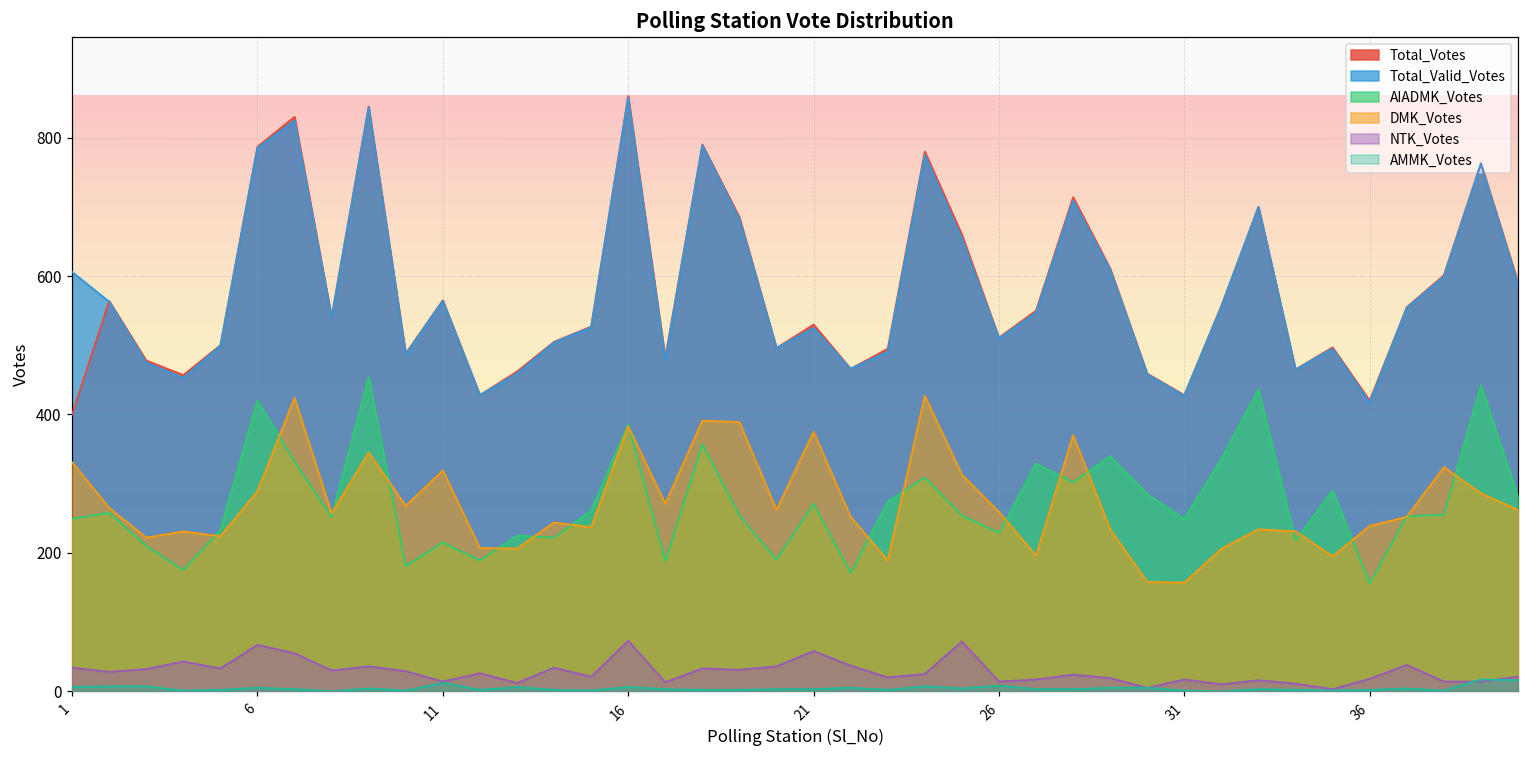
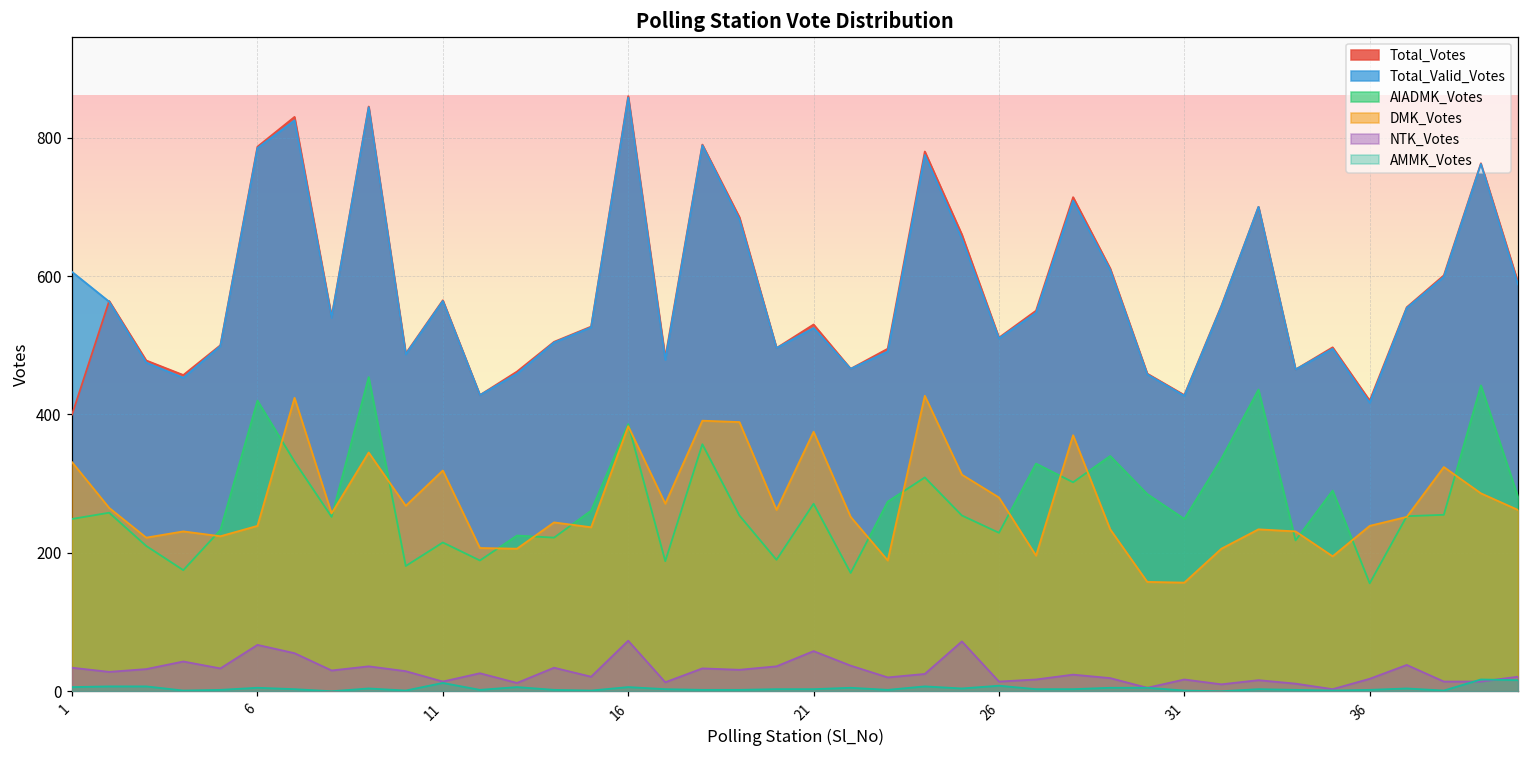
DMK_Votes, 6: 290 -> 240
DMK_Votes, 26: 260 -> 280
